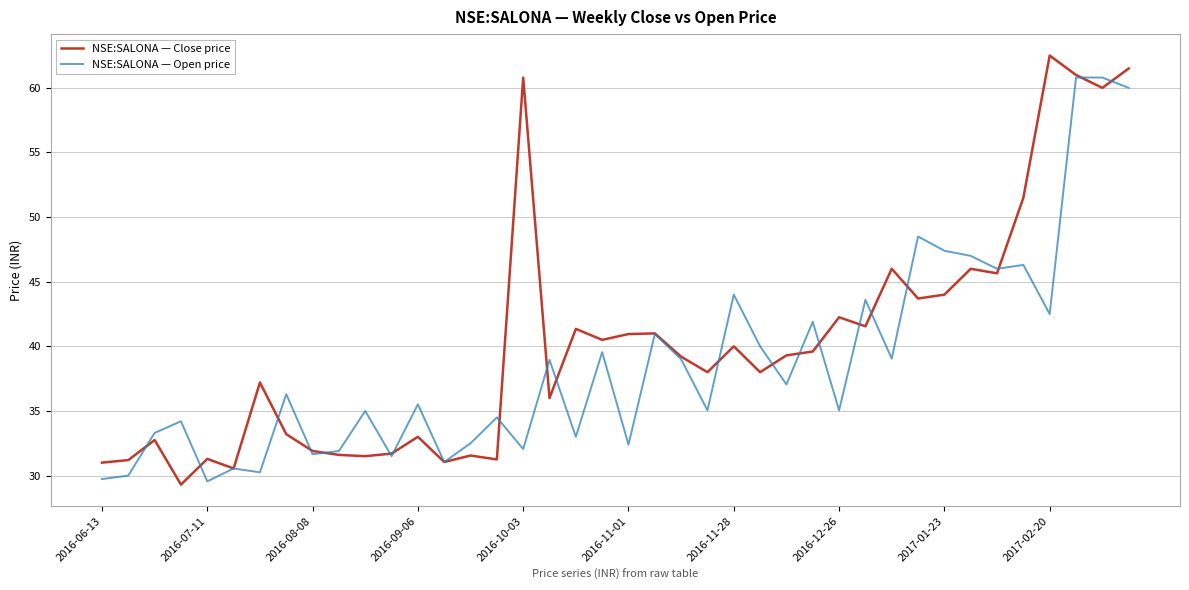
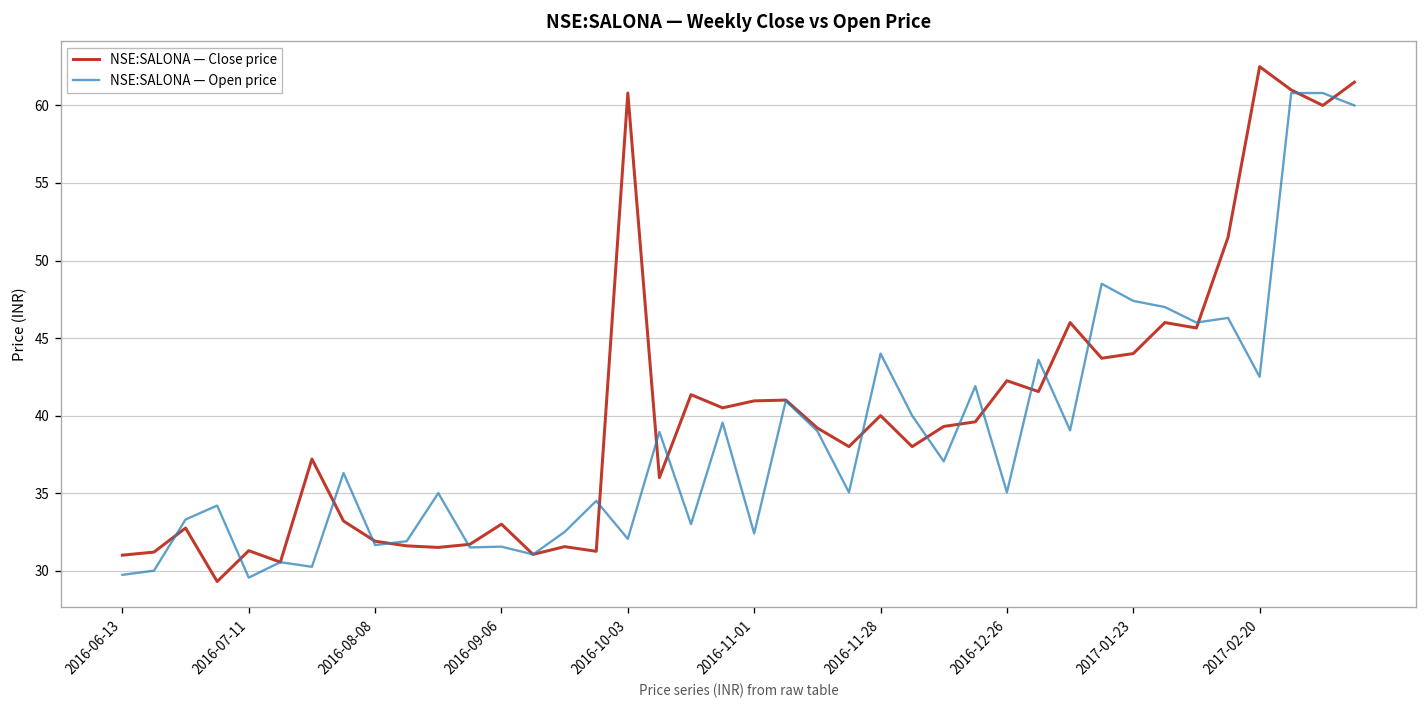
NSE:SALONA — Open price, 2016-09-06: 35.5 -> 31.5
